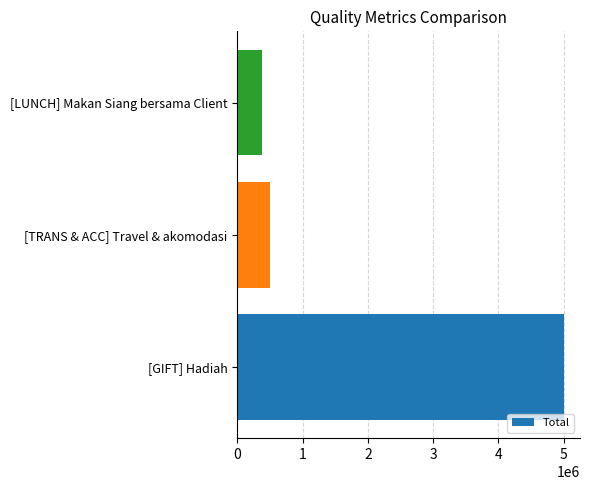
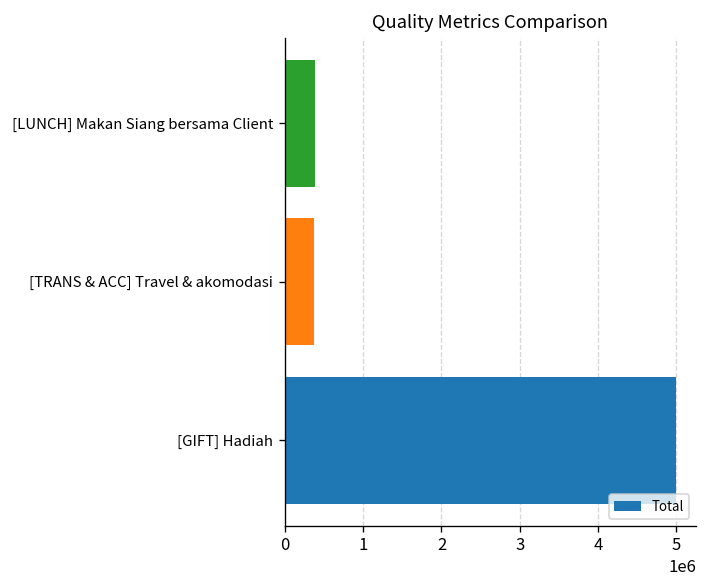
[TRANS & ACC] Travel & akomodasi: 500000 -> 400000
